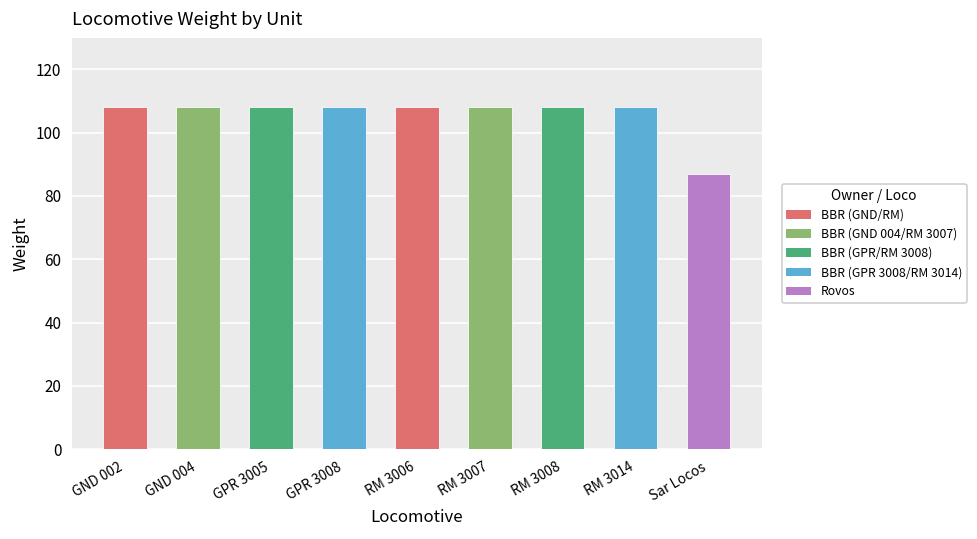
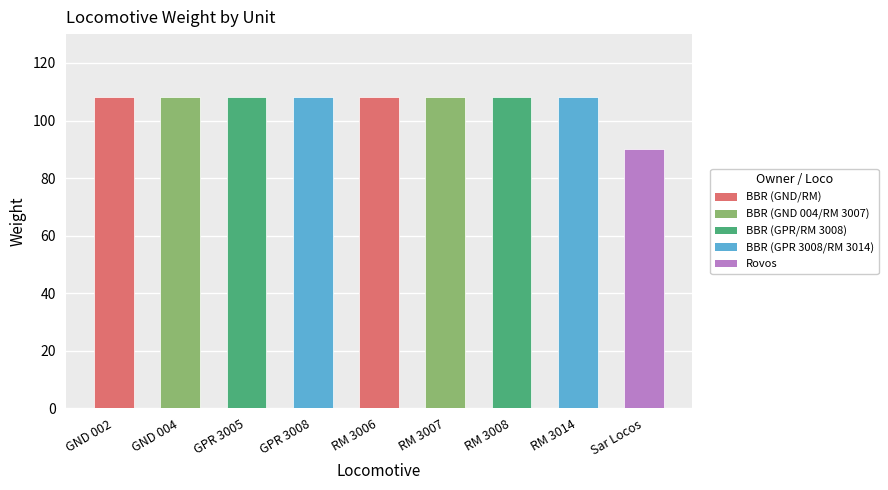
Sar Locos: 87 -> 90
